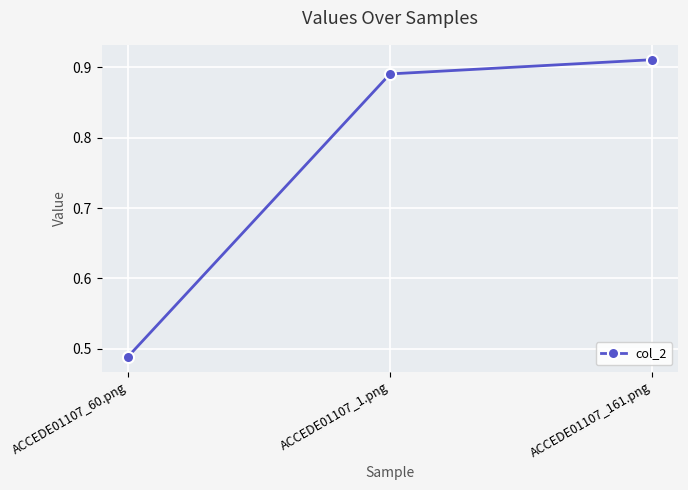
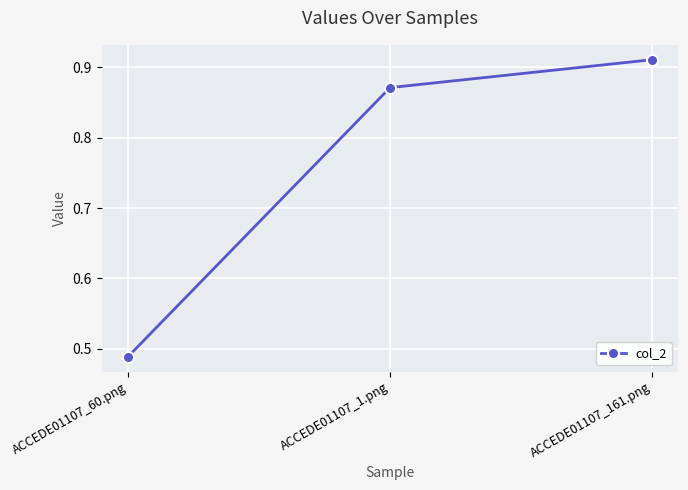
ACCEDE01107_1.png: 0.89 -> 0.87
